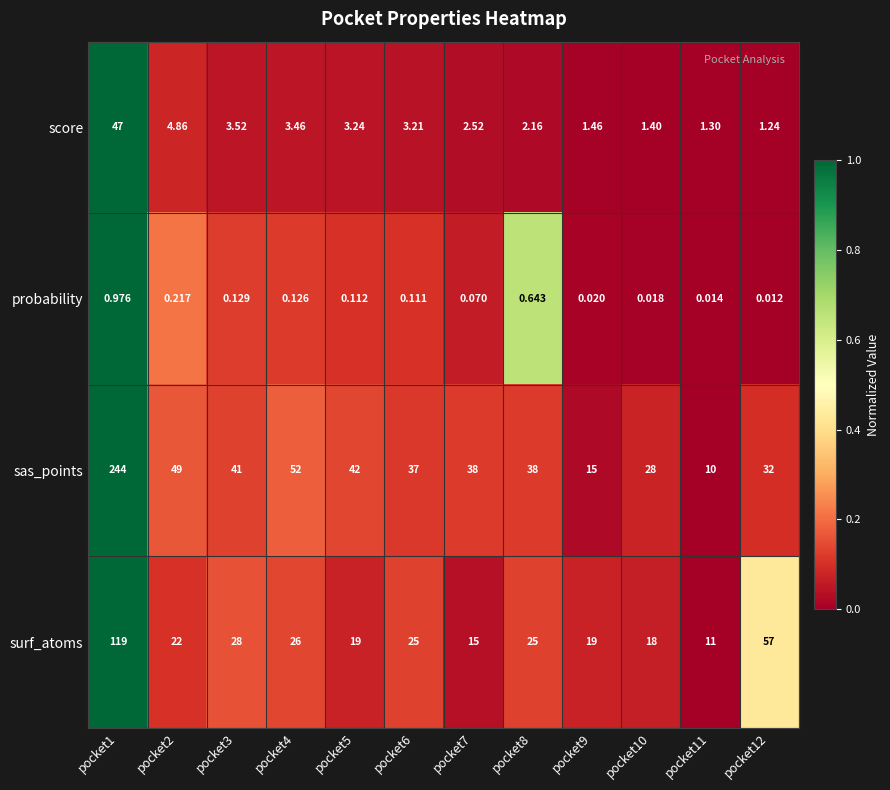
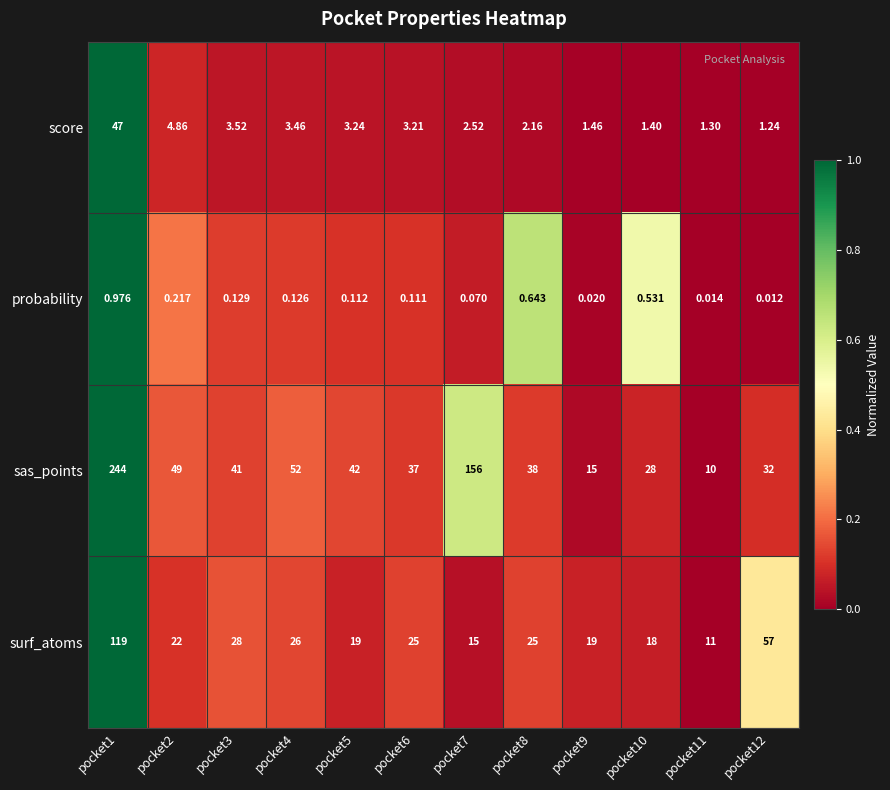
probability, pocket10: 0.018 -> 0.531
sas_points, pocket7: 38 -> 156
